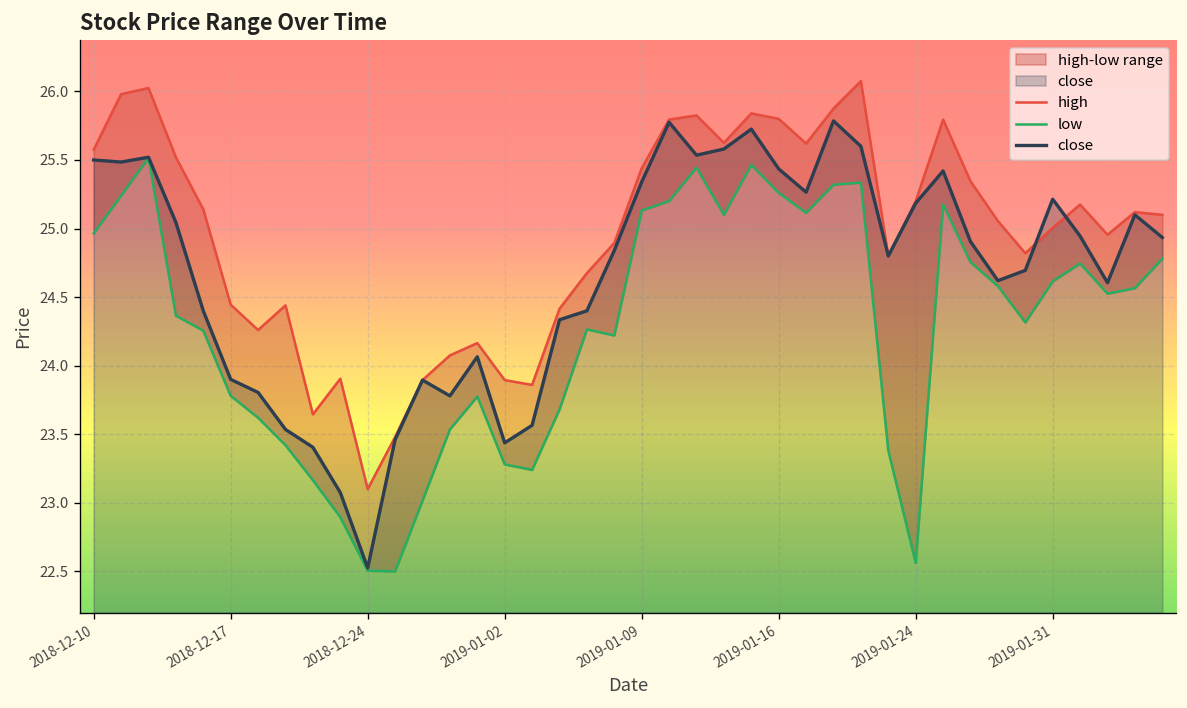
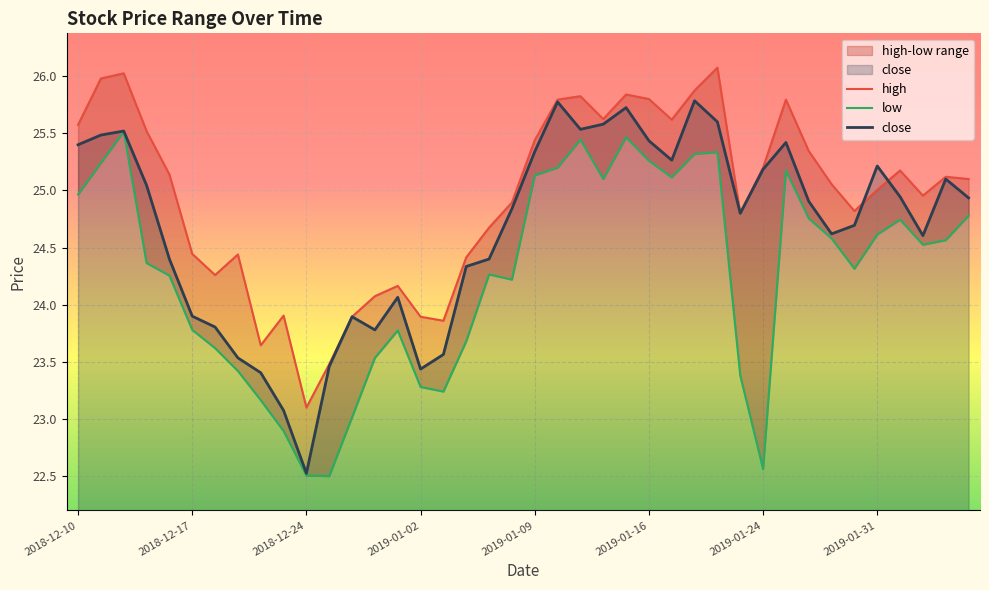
close, 2018-12-10: 25.5 -> 25.4
